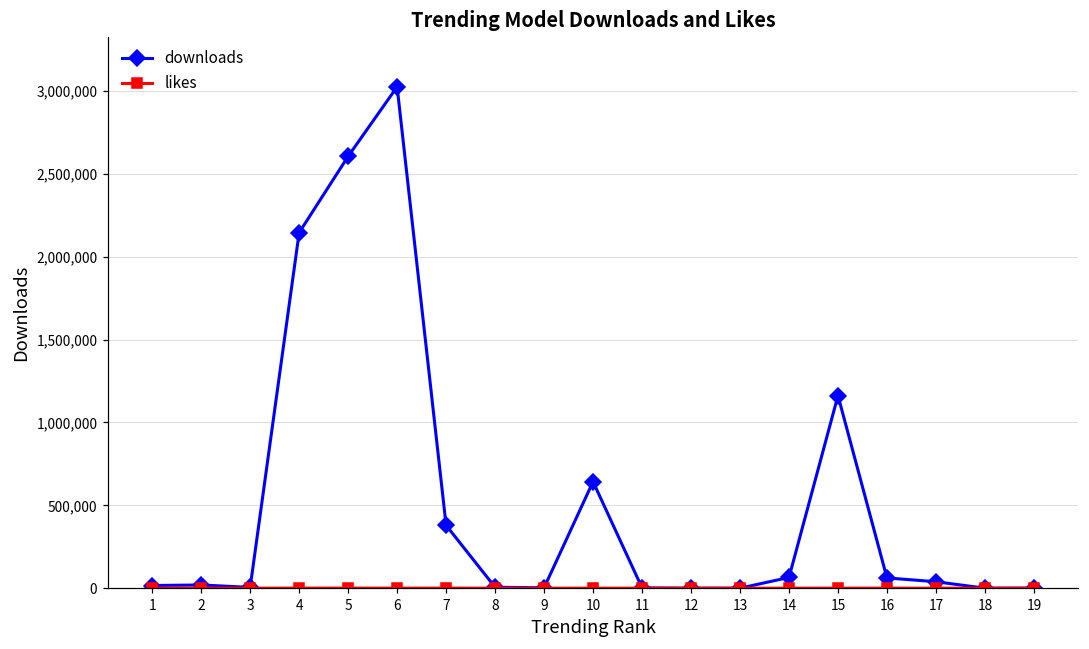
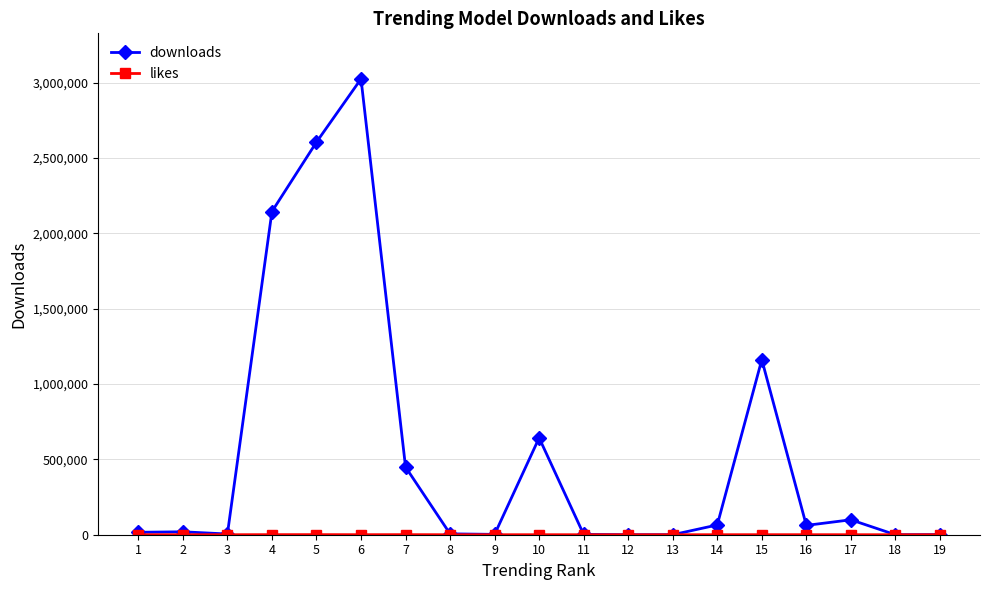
downloads, 7: 380,000 -> 450,000
downloads, 17: 40,000 -> 100,000
